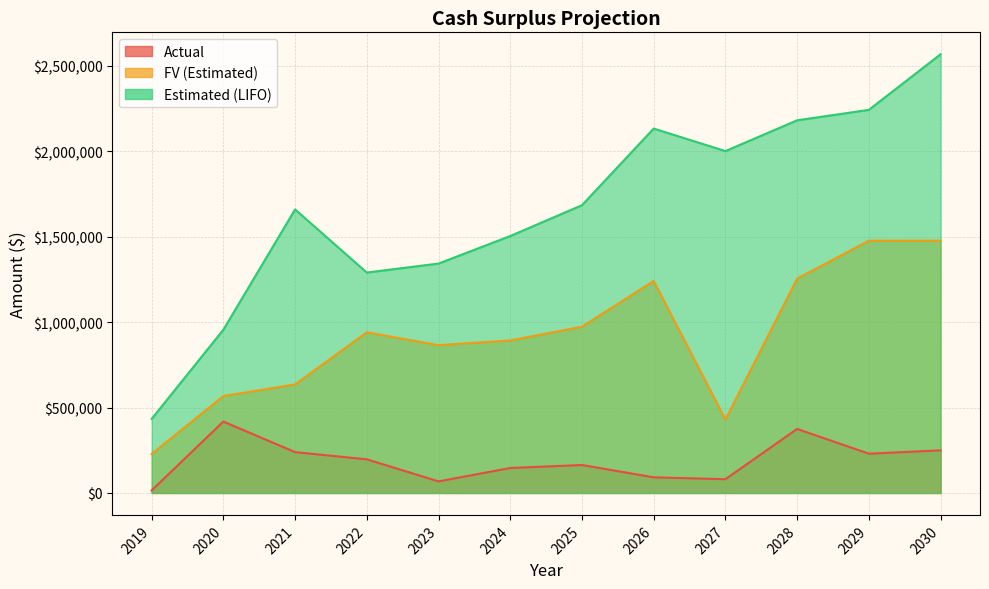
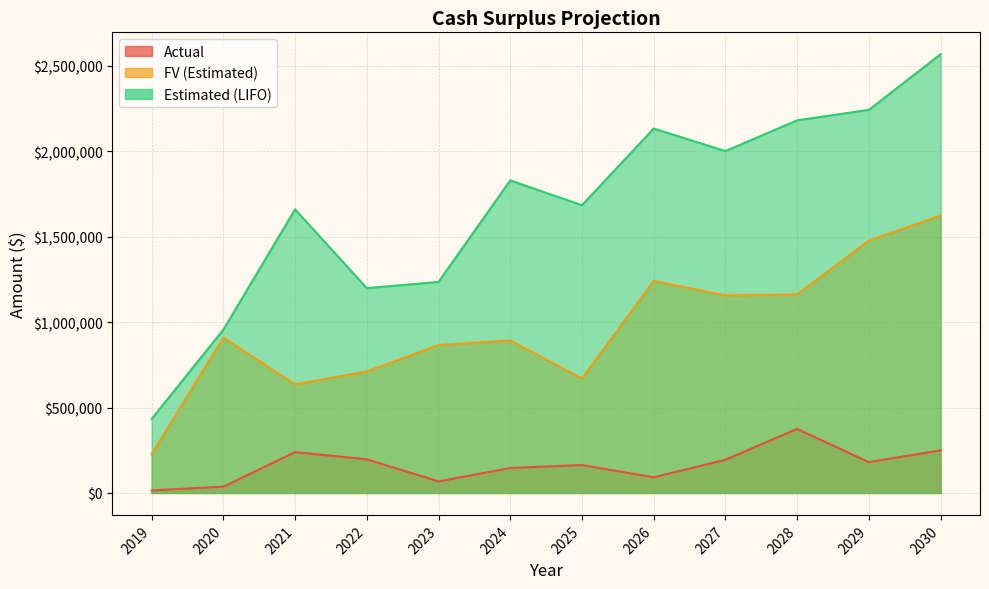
Actual, 2020: $420,000 -> $40,000
FV (Estimated), 2020: $570,000 -> $910,000
FV (Estimated), 2022: $940,000 -> $710,000
Estimated (LIFO), 2022: $1,290,000 -> $1,200,000
Estimated (LIFO), 2023: $1,340,000 -> $1,240,000
Estimated (LIFO), 2024: $1,500,000 -> $1,830,000
FV (Estimated), 2025: $970,000 -> $670,000
Actual, 2027: $80,000 -> $190,000
FV (Estimated), 2027: $430,000 -> $1,160,000
FV (Estimated), 2028: $1,250,000 -> $1,160,000
Actual, 2029: $230,000 -> $180,000
FV (Estimated), 2030: $1,480,000 -> $1,620,000
